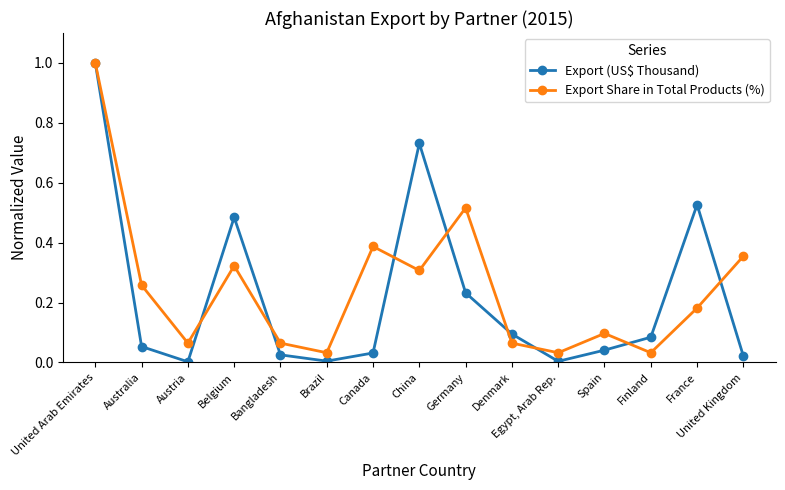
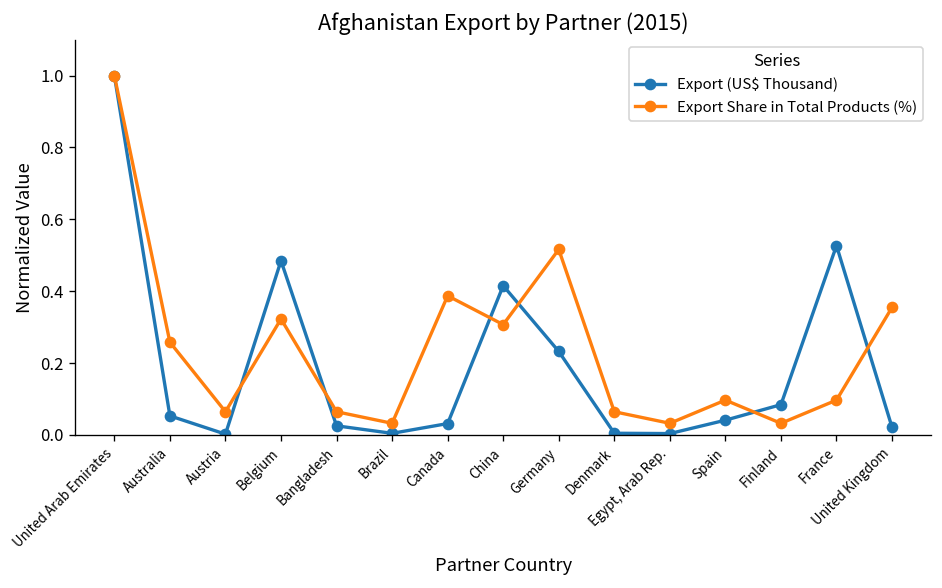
Export (US$ Thousand), China: 0.73 -> 0.42
Export (US$ Thousand), Denmark: 0.09 -> 0.00
Export Share in Total Products (%), France: 0.18 -> 0.10
